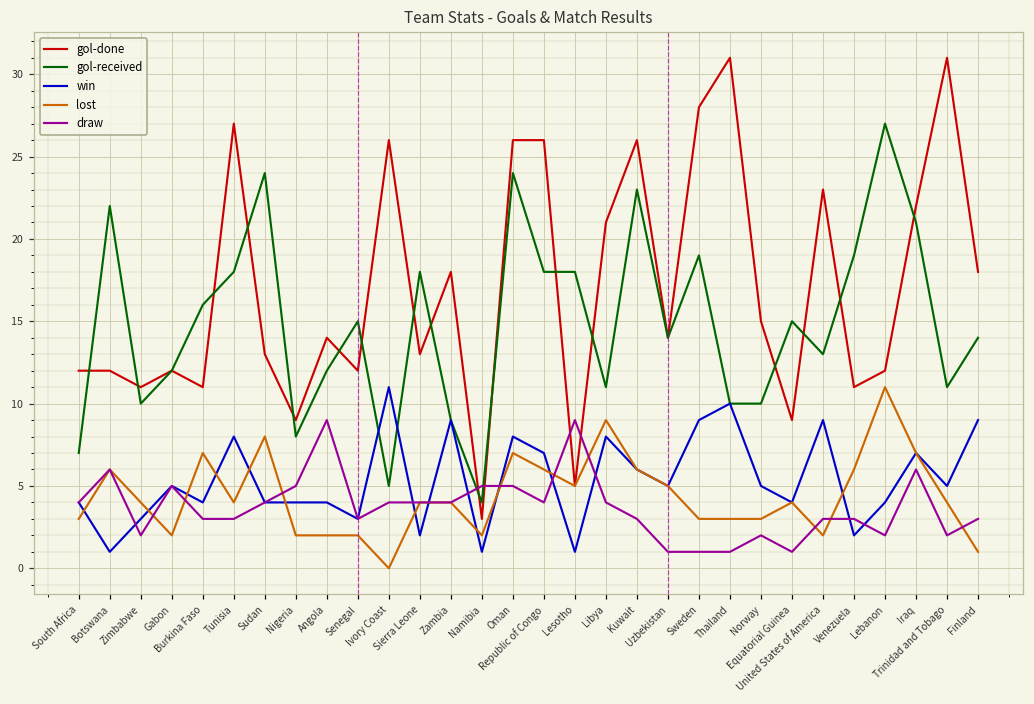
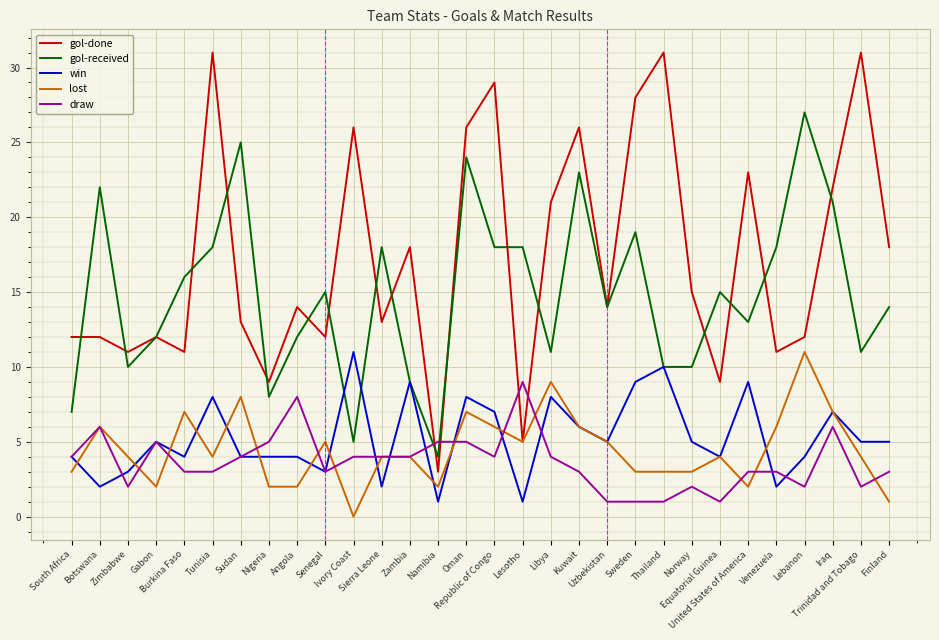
win, Botswana: 1 -> 2
gol-done, Tunisia: 27 -> 31
gol-received, Sudan: 24 -> 25
draw, Angola: 9 -> 8
lost, Senegal: 2 -> 5
gol-done, Republic of Congo: 26 -> 29
gol-received, Venezuela: 19 -> 18
win, Finland: 9 -> 5
